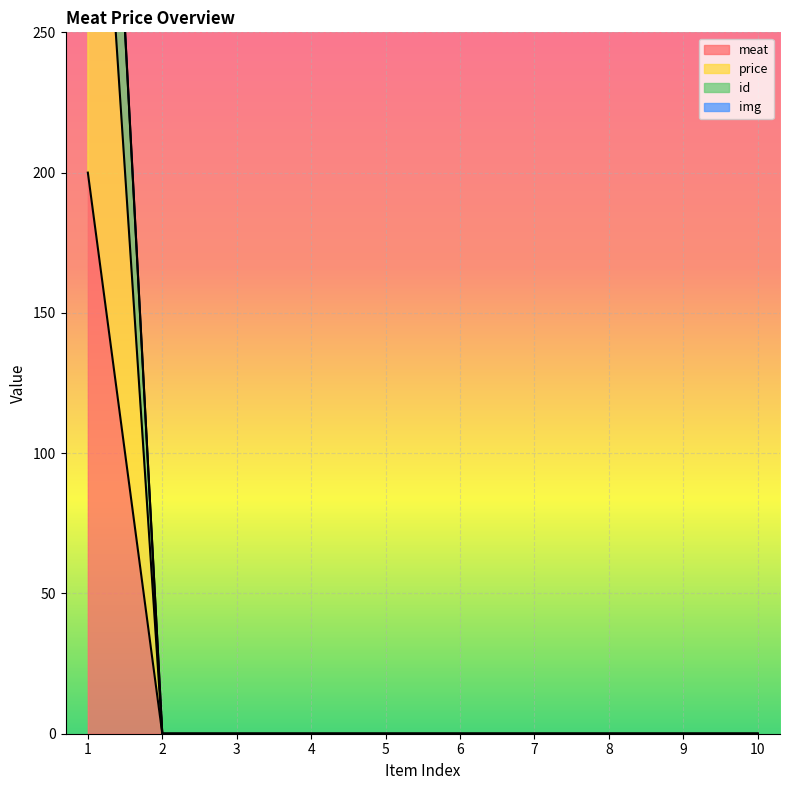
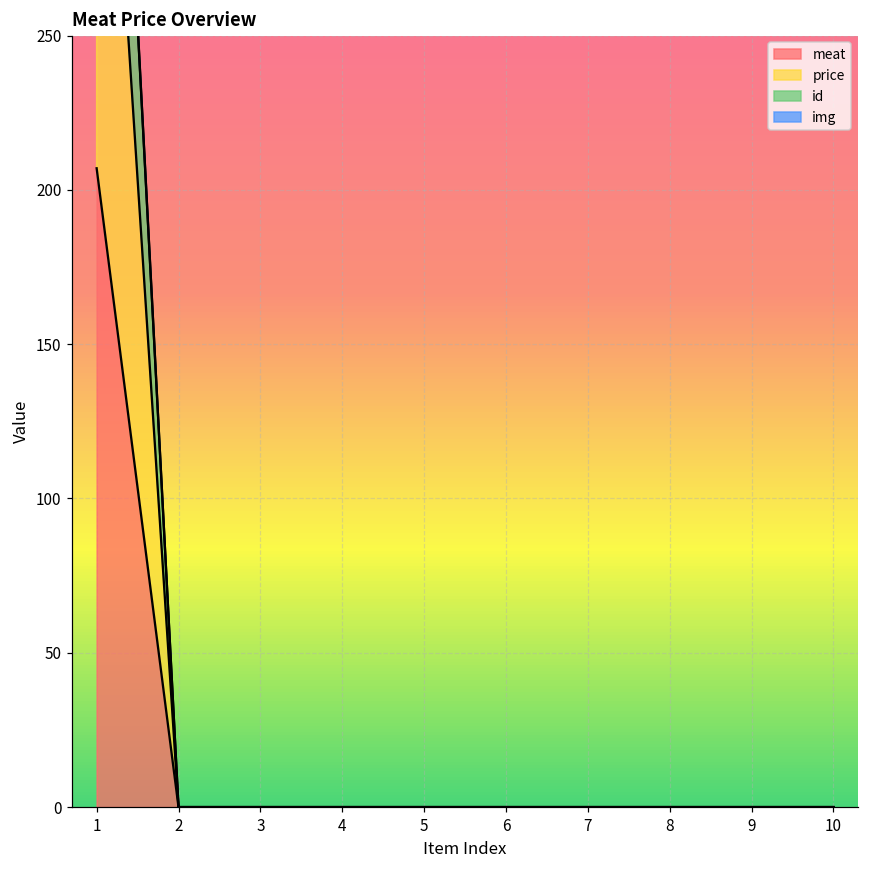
meat, 1: 200 -> 207
